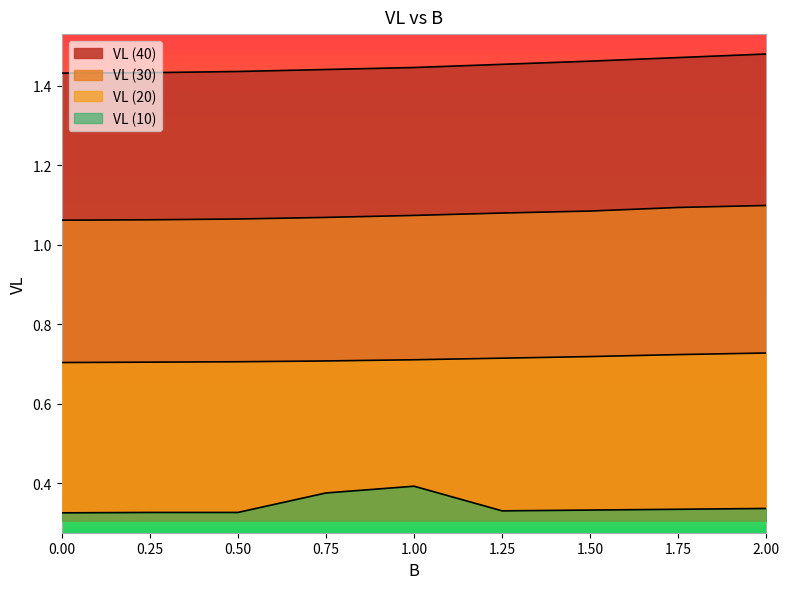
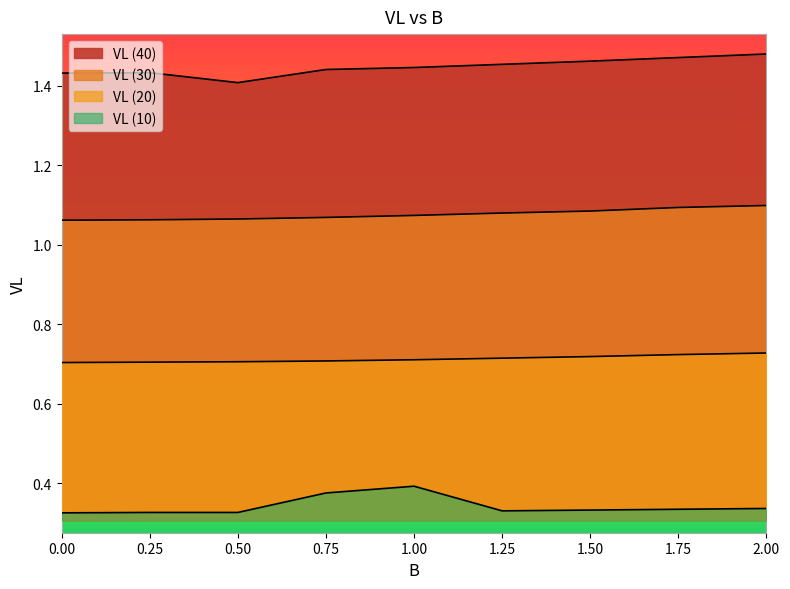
VL (40), 0.50: 1.44 -> 1.41
